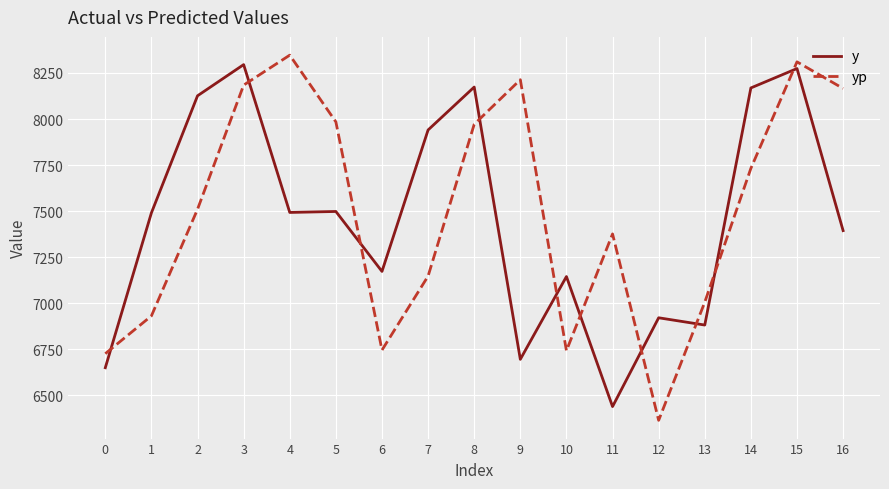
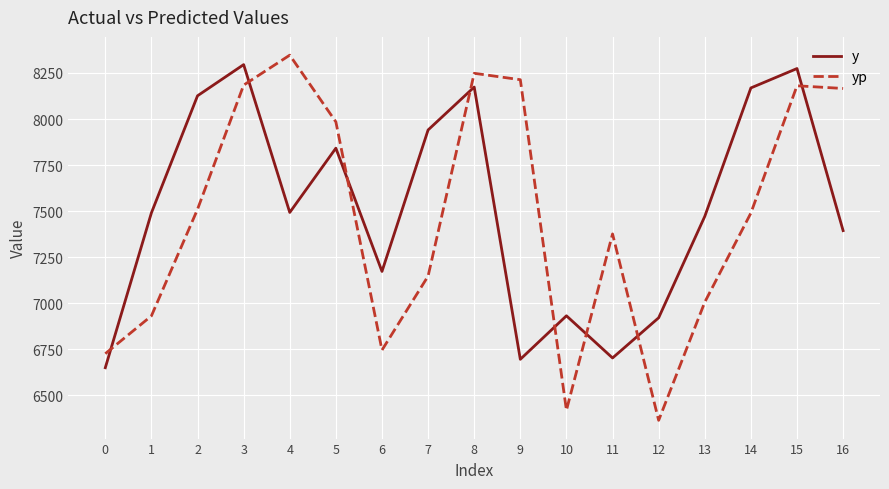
y, 5: 7500 -> 7840
yp, 8: 7970 -> 8250
y, 10: 7150 -> 6930
yp, 10: 6740 -> 6420
y, 11: 6440 -> 6700
y, 13: 6880 -> 7470
yp, 14: 7730 -> 7490
yp, 15: 8310 -> 8180
